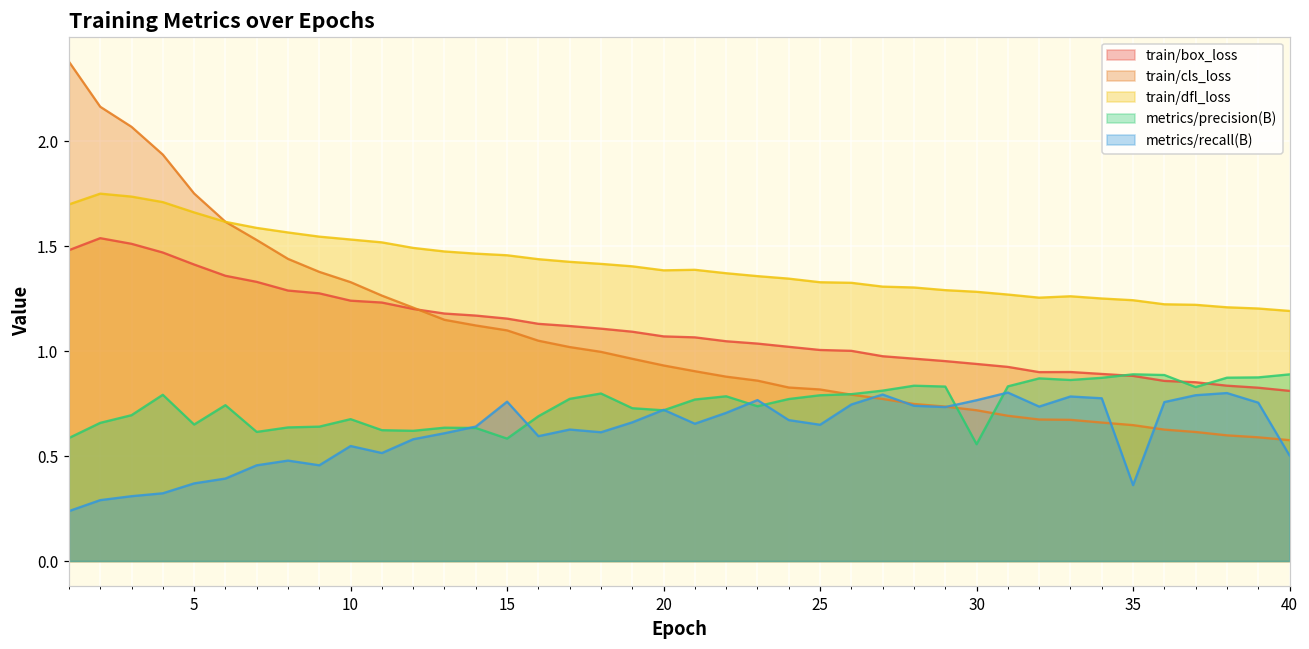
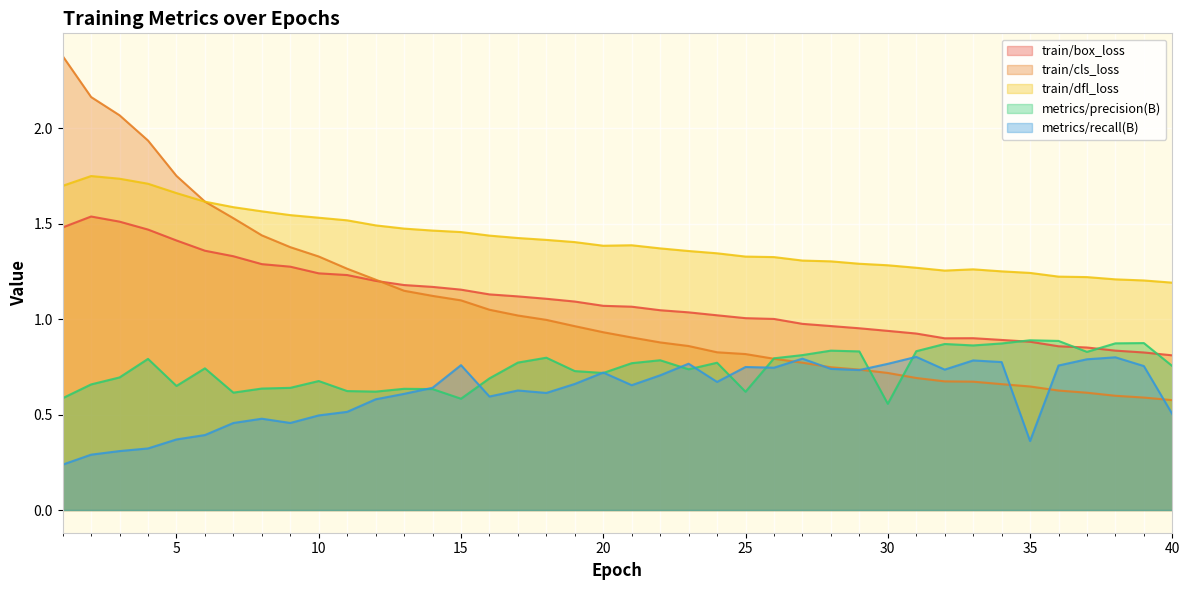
metrics/recall(B), 10: 0.55 -> 0.50
metrics/precision(B), 25: 0.79 -> 0.62
metrics/recall(B), 25: 0.65 -> 0.75
metrics/precision(B), 40: 0.89 -> 0.75
